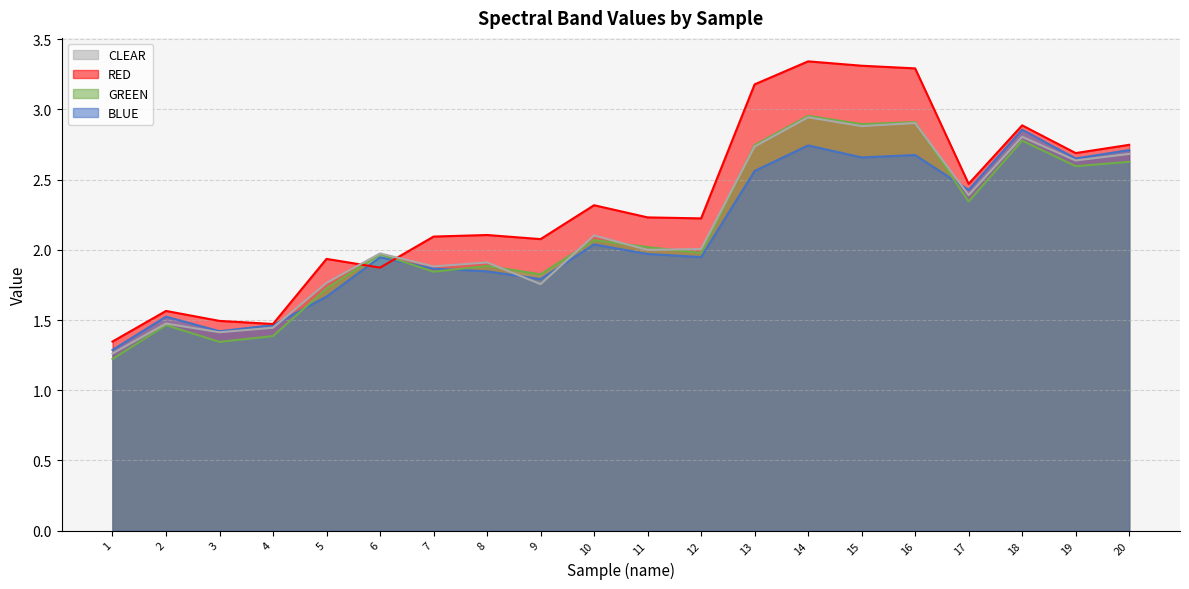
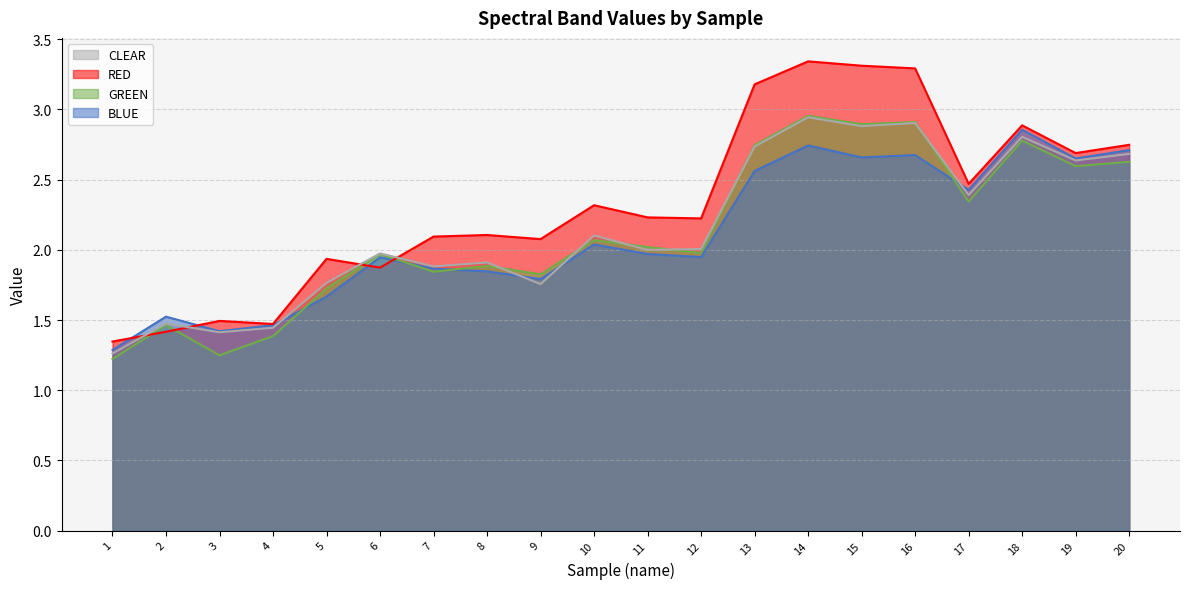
RED, 2: 1.57 -> 1.42
GREEN, 3: 1.34 -> 1.25
